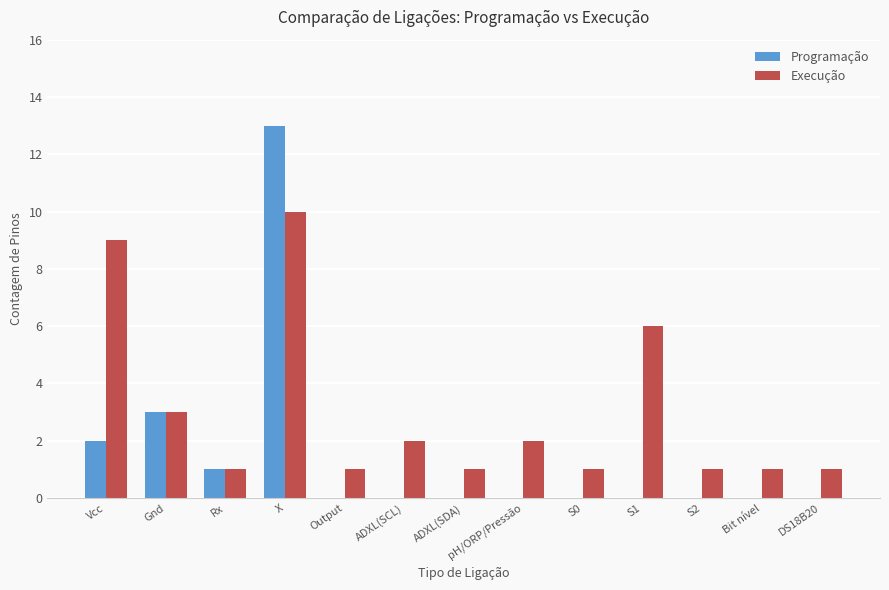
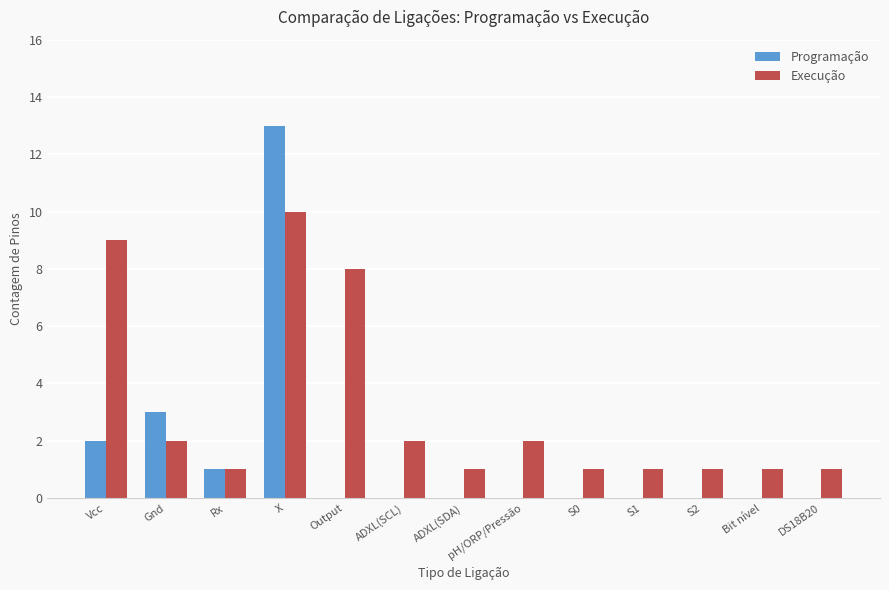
Execução, Gnd: 3 -> 2
Execução, Output: 1 -> 8
Execução, S1: 6 -> 1
